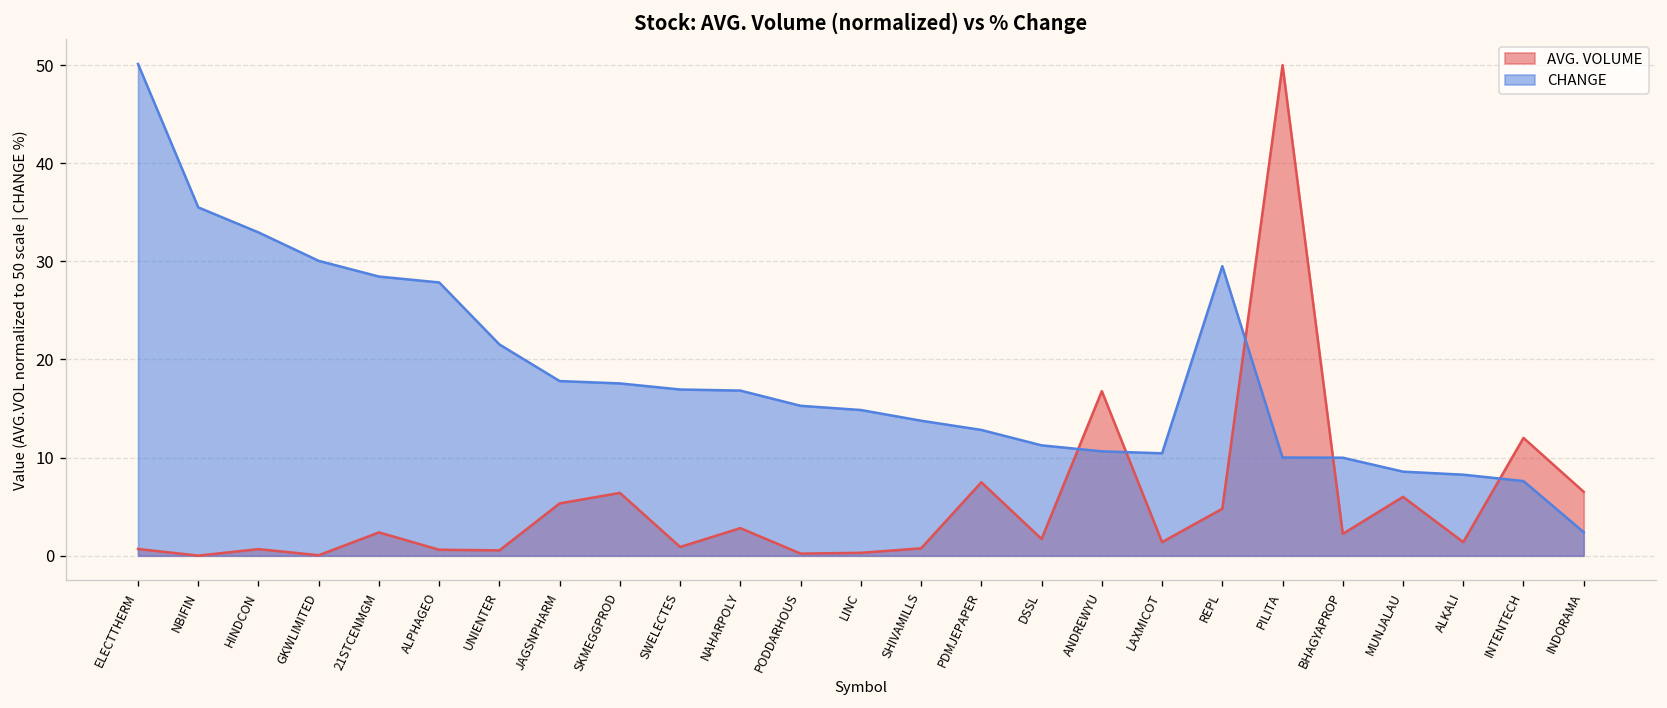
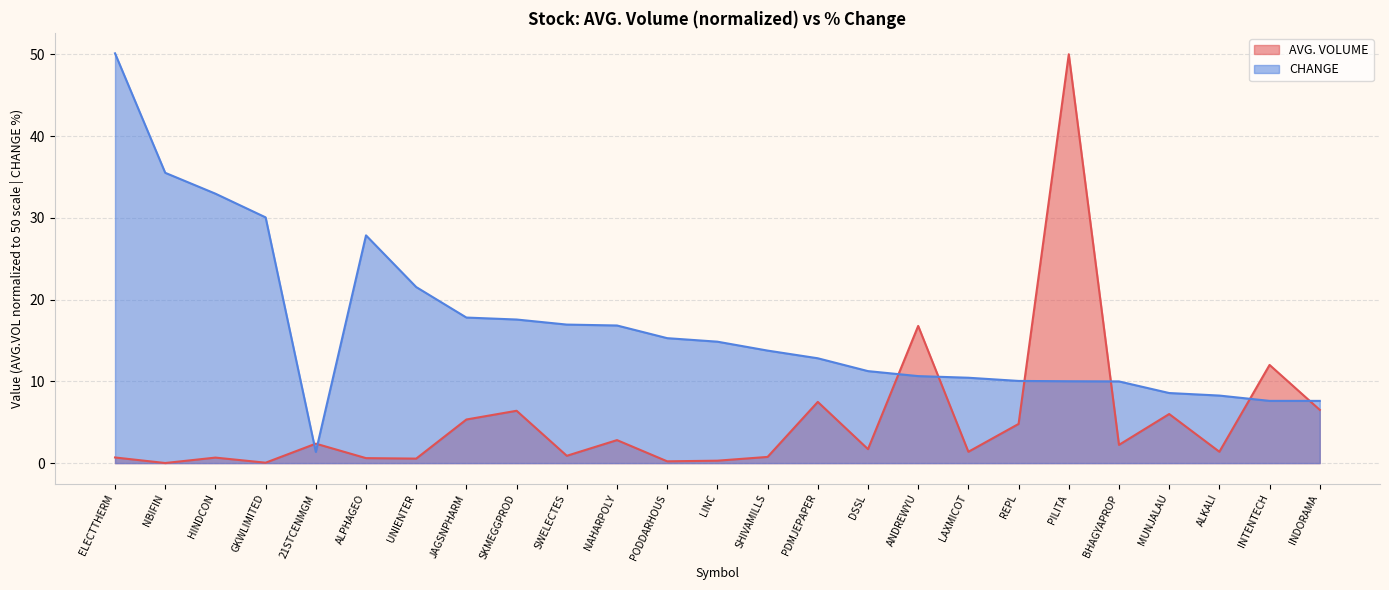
CHANGE, 21STCENMGM: 28 -> 1
CHANGE, REPL: 30 -> 10
CHANGE, INDORAMA: 2 -> 8
